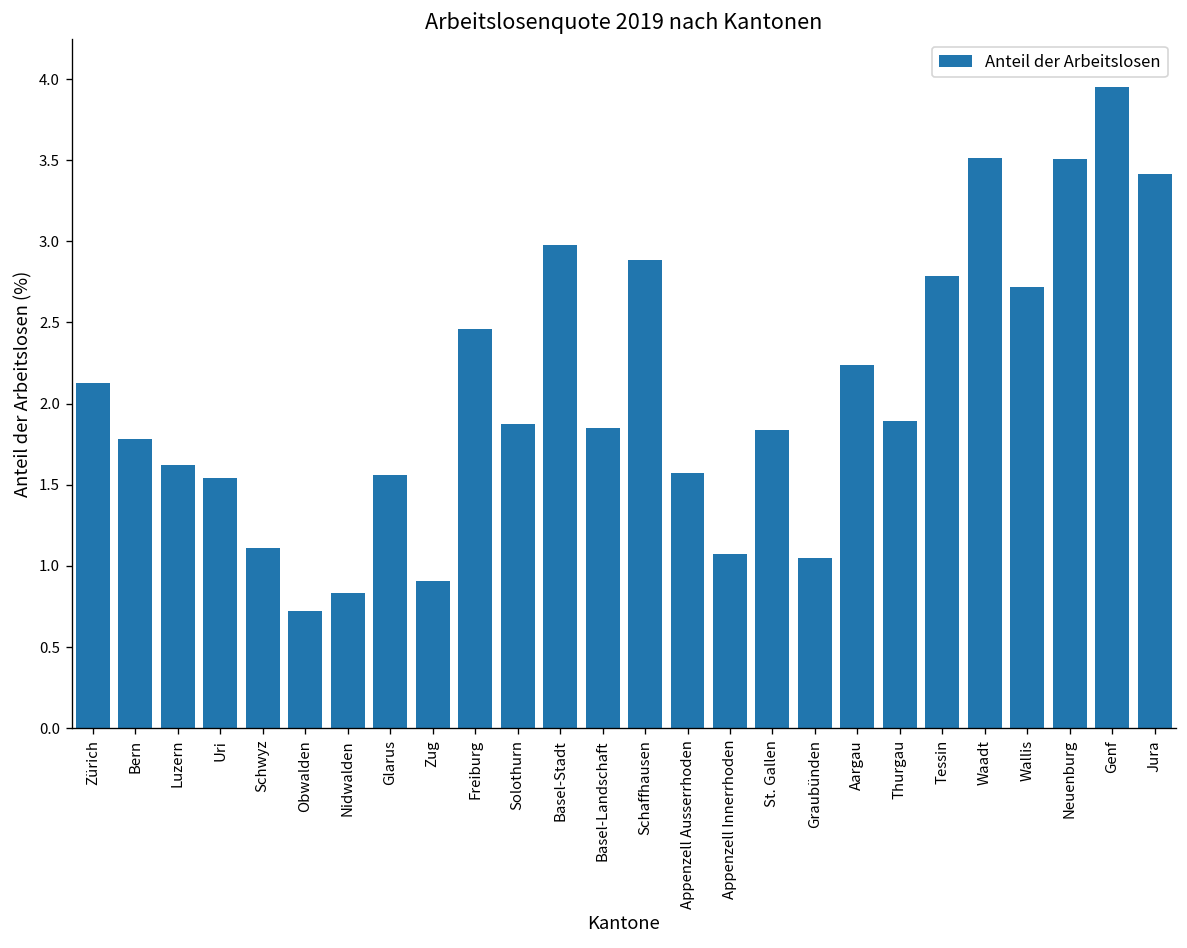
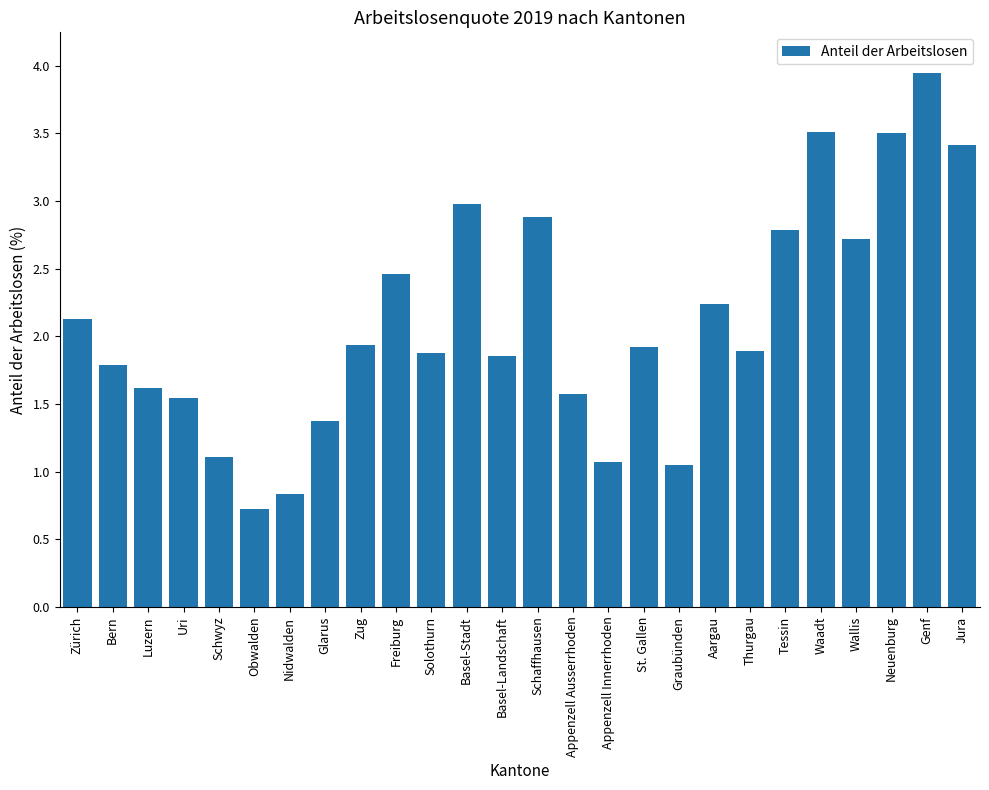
Glarus: 1.56 -> 1.37
Zug: 0.90 -> 1.94
St. Gallen: 1.84 -> 1.92
